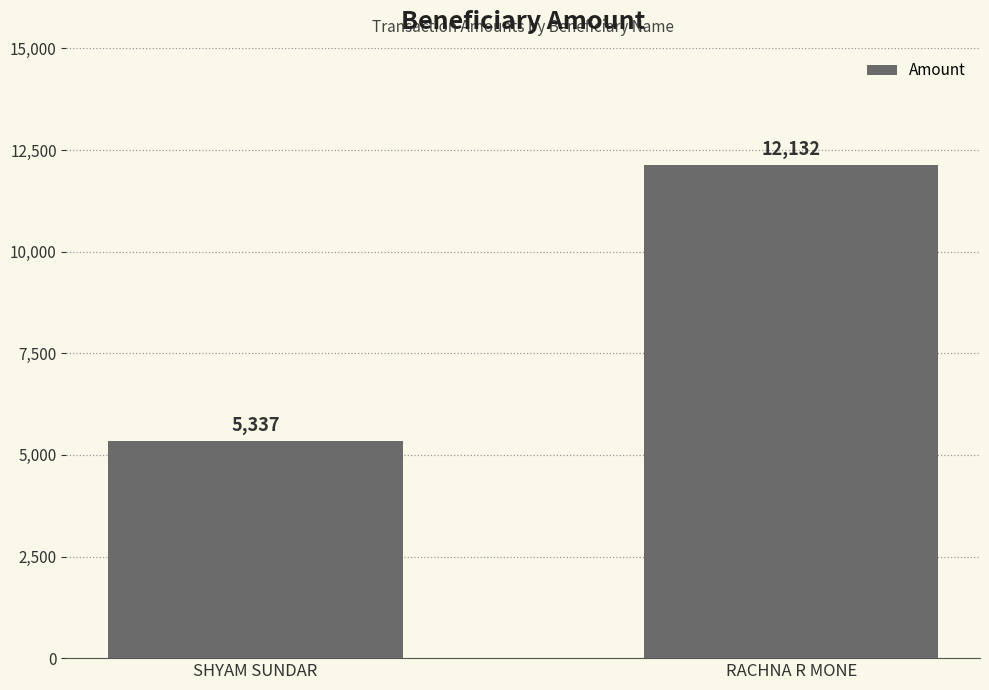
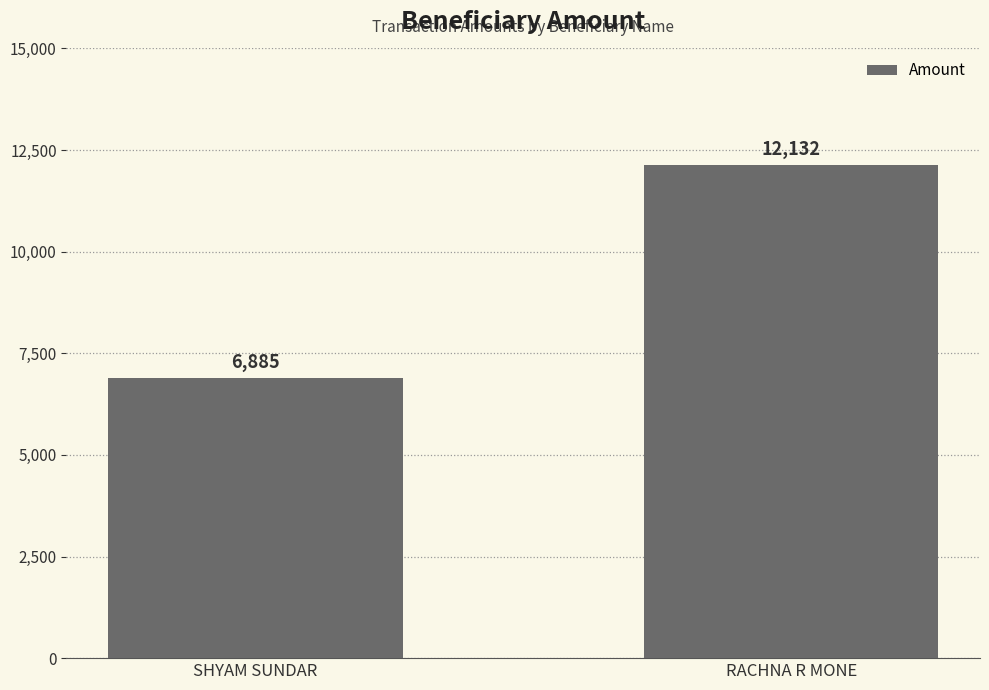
SHYAM SUNDAR: 5,337 -> 6,885
